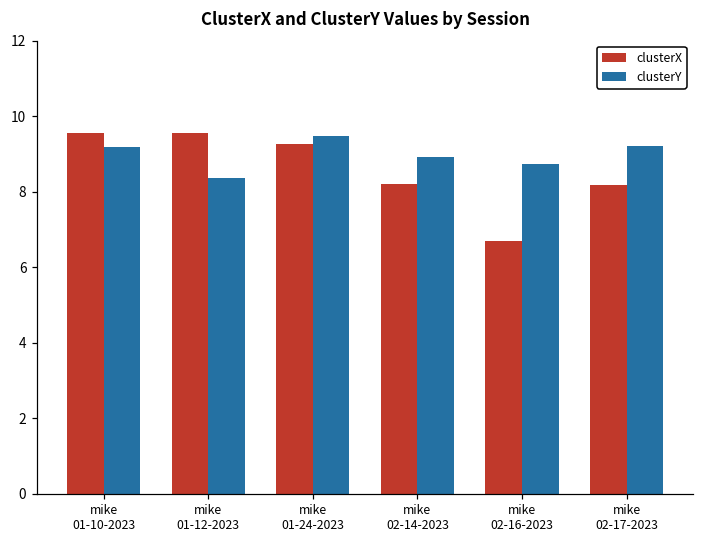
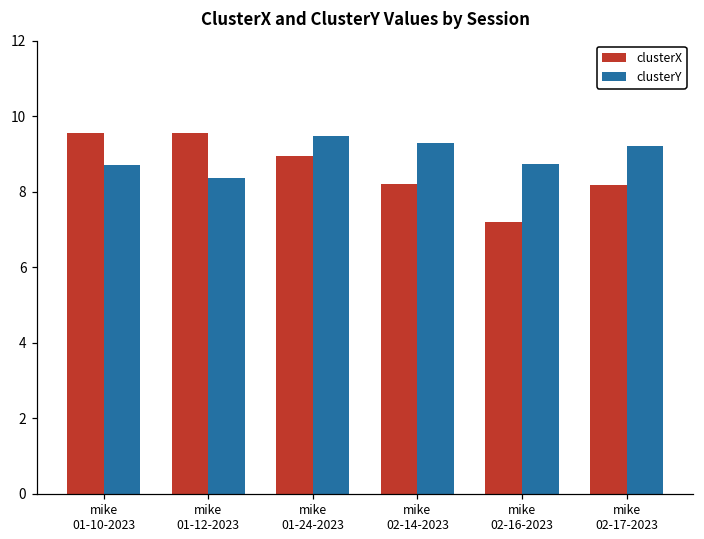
clusterY, mike 01-10-2023: 9.2 -> 8.7
clusterX, mike 01-24-2023: 9.2 -> 8.9
clusterY, mike 02-14-2023: 8.9 -> 9.3
clusterX, mike 02-16-2023: 6.7 -> 7.2
